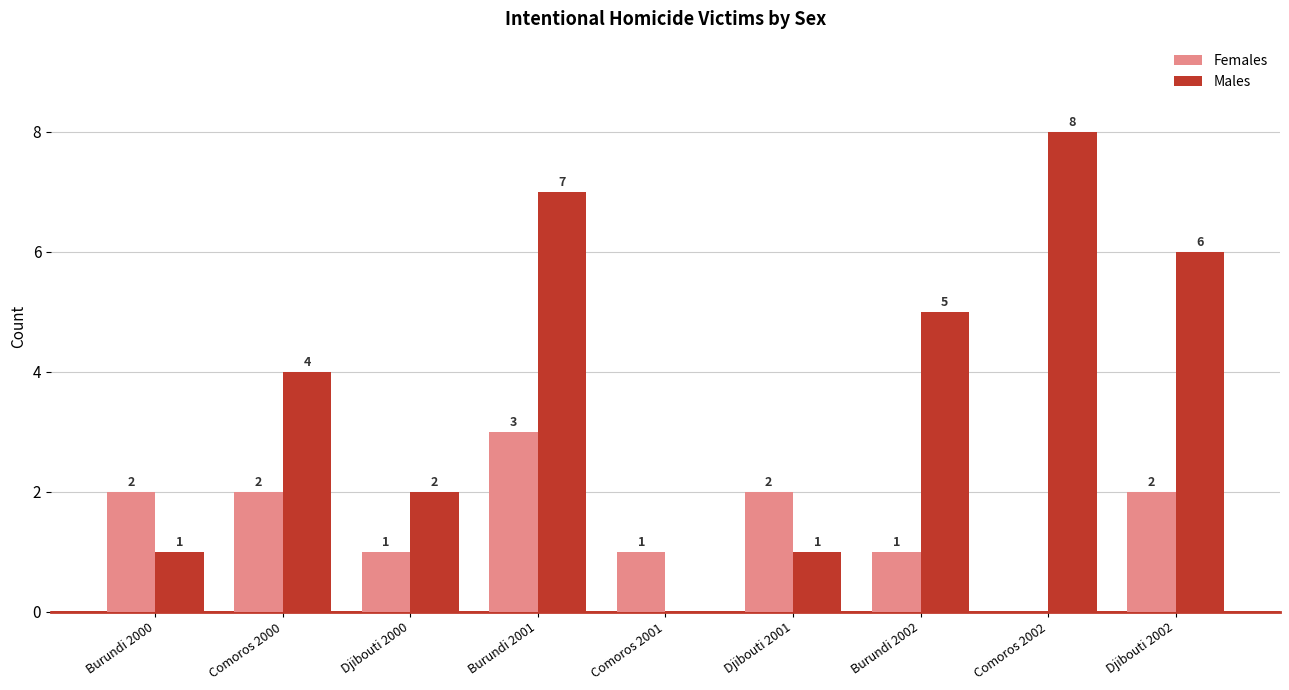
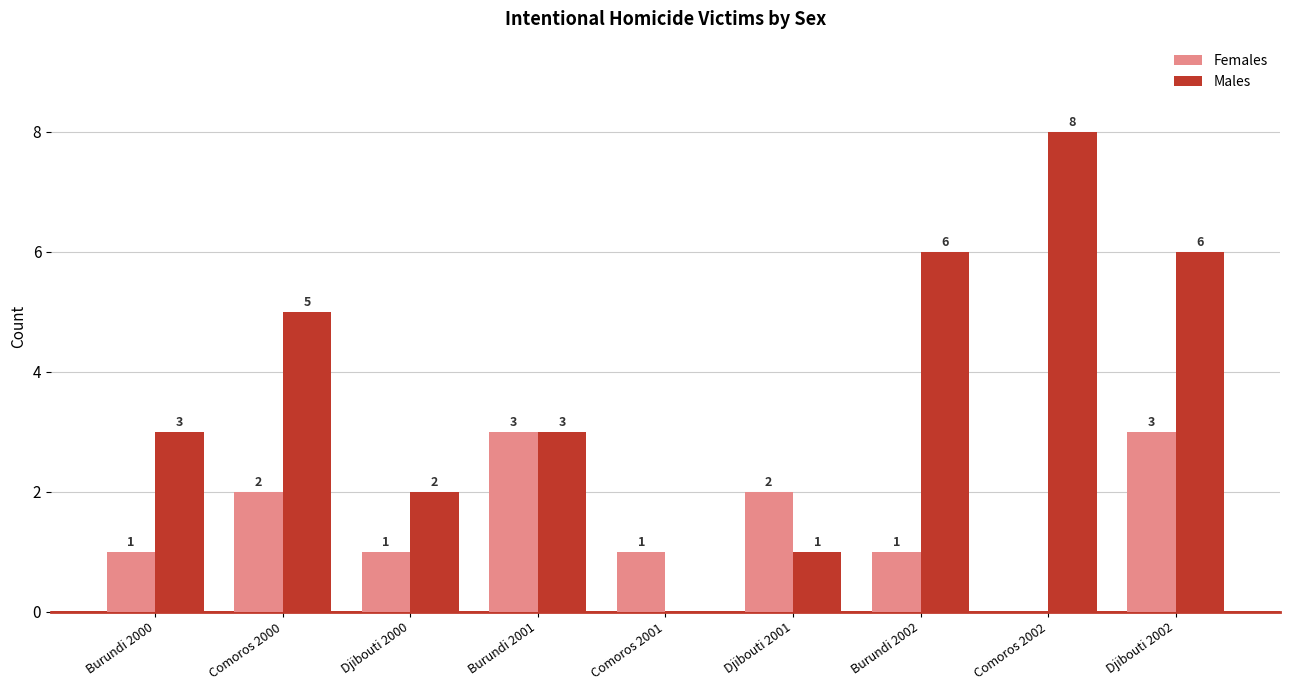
Females, Burundi 2000: 2 -> 1
Males, Burundi 2000: 1 -> 3
Males, Comoros 2000: 4 -> 5
Males, Burundi 2001: 7 -> 3
Males, Burundi 2002: 5 -> 6
Females, Djibouti 2002: 2 -> 3
